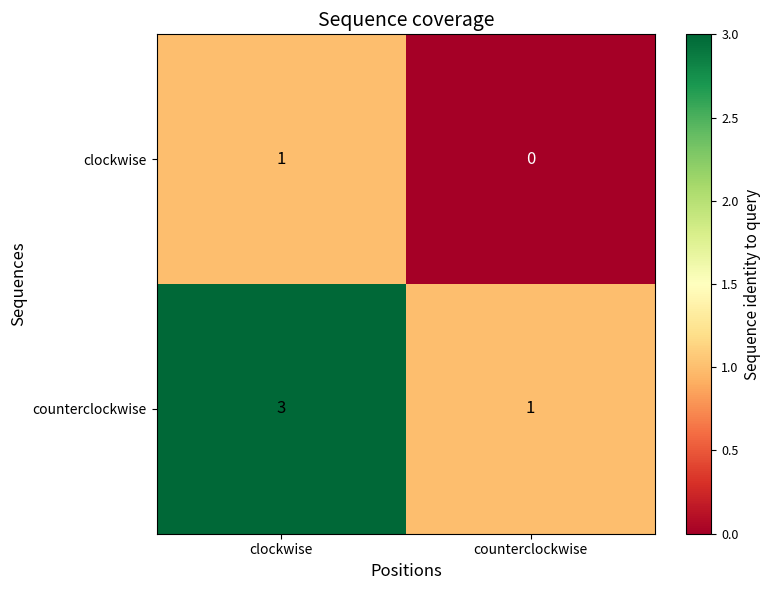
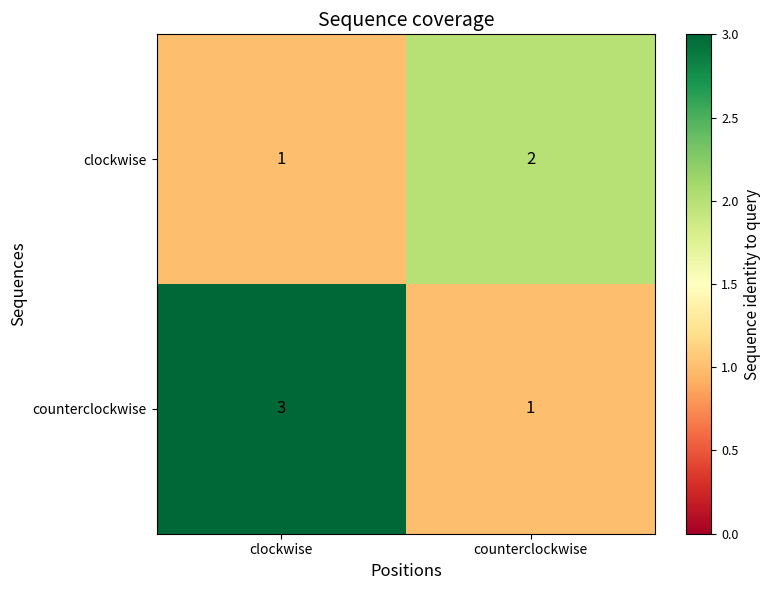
clockwise, counterclockwise: 0 -> 2
